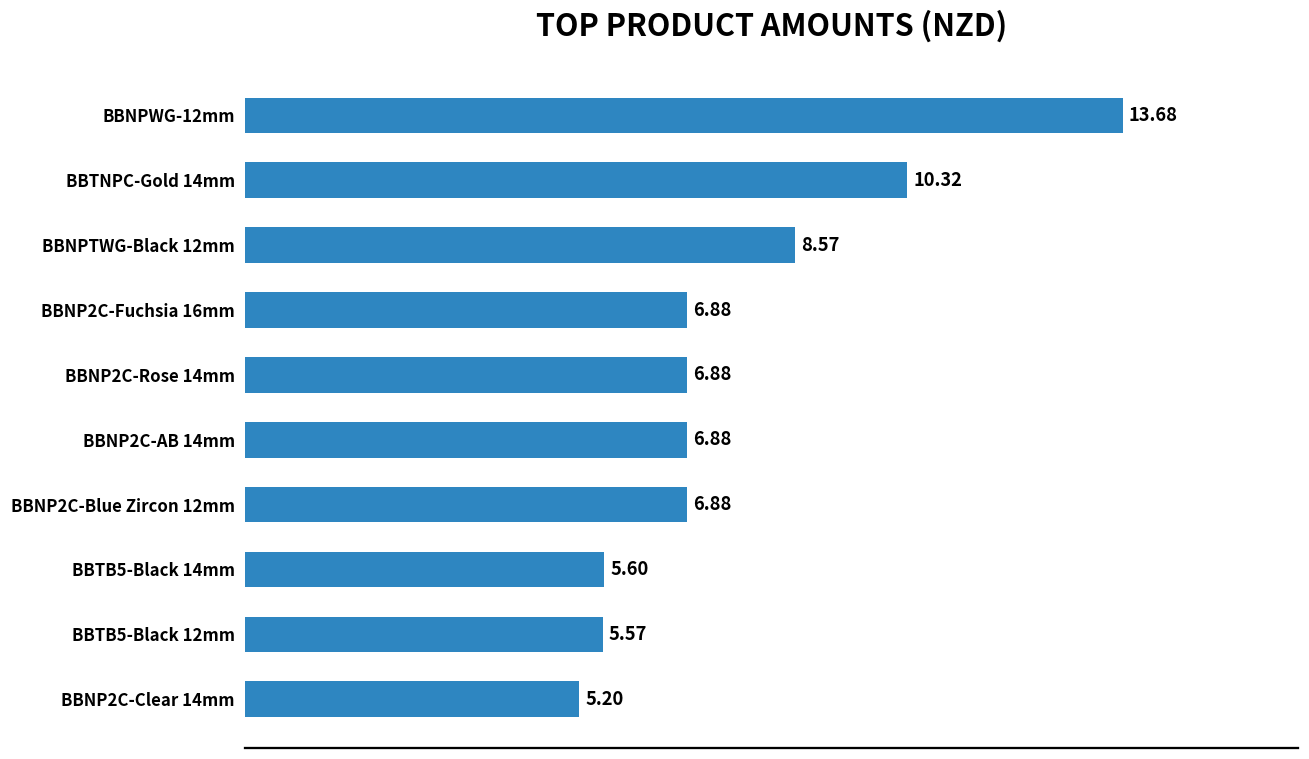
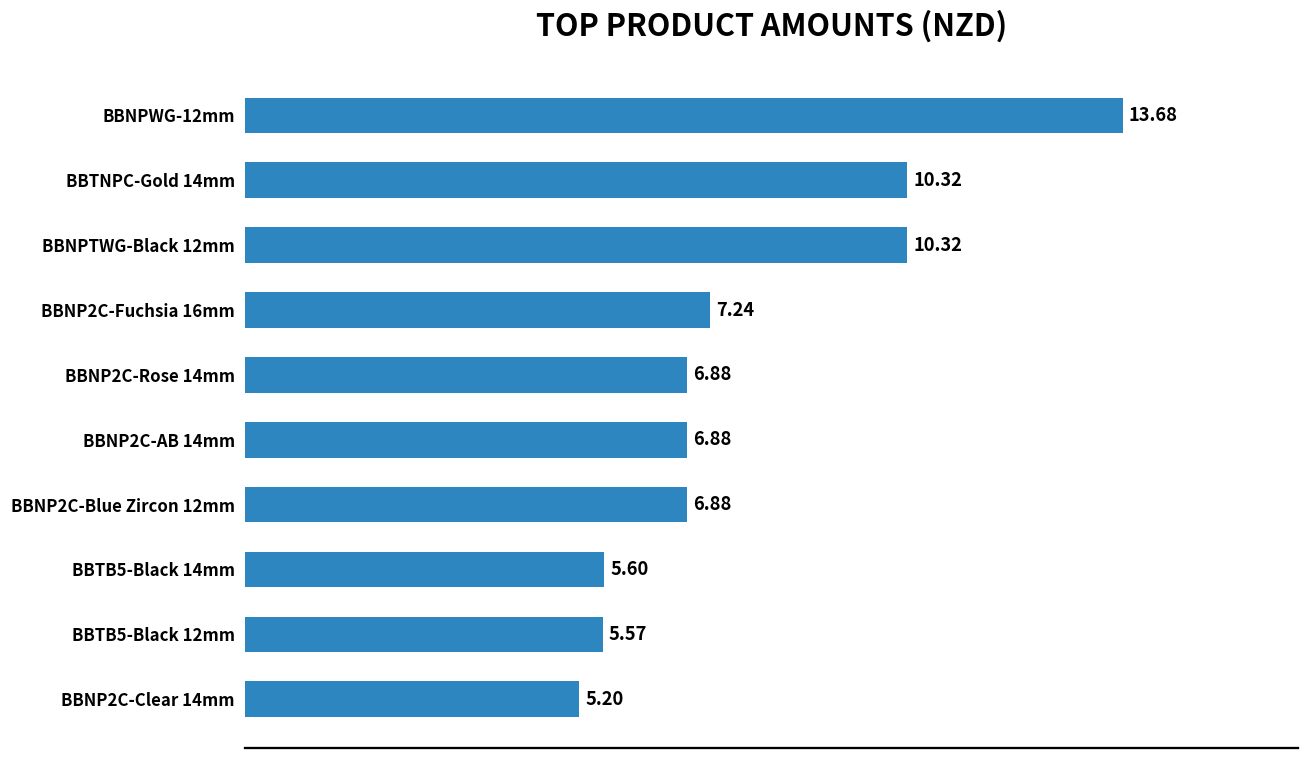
BBNPTWG-Black 12mm: 8.57 -> 10.32
BBNP2C-Fuchsia 16mm: 6.88 -> 7.24
